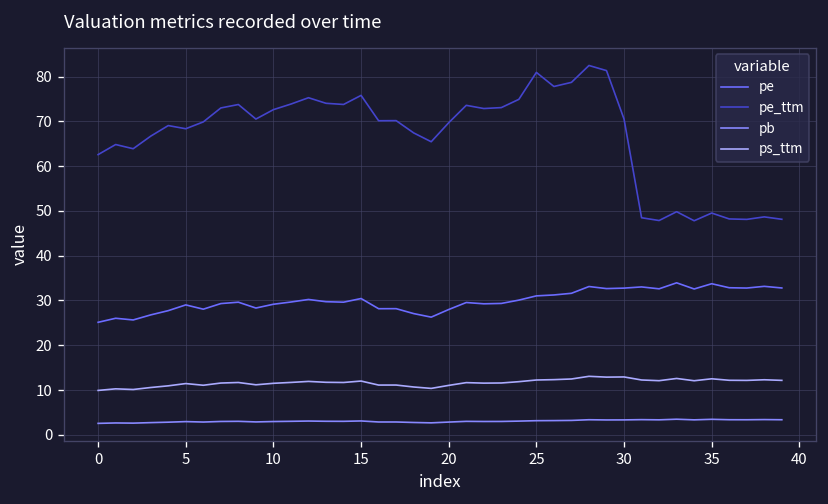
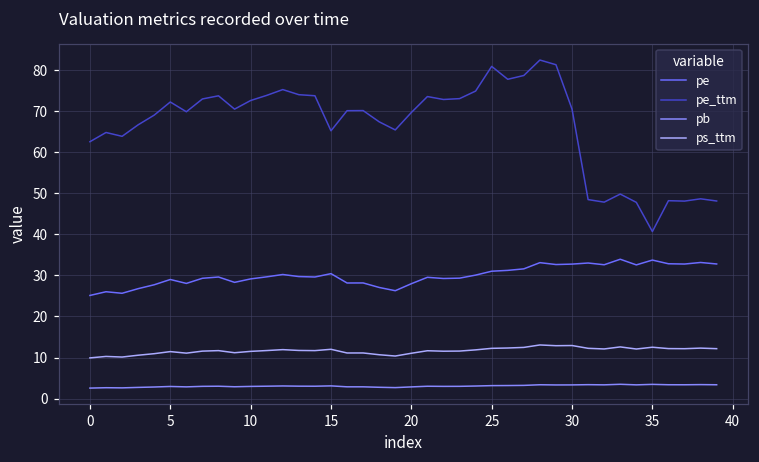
pe_ttm, 5: 68 -> 72
pe_ttm, 15: 76 -> 65
pe_ttm, 35: 50 -> 41
